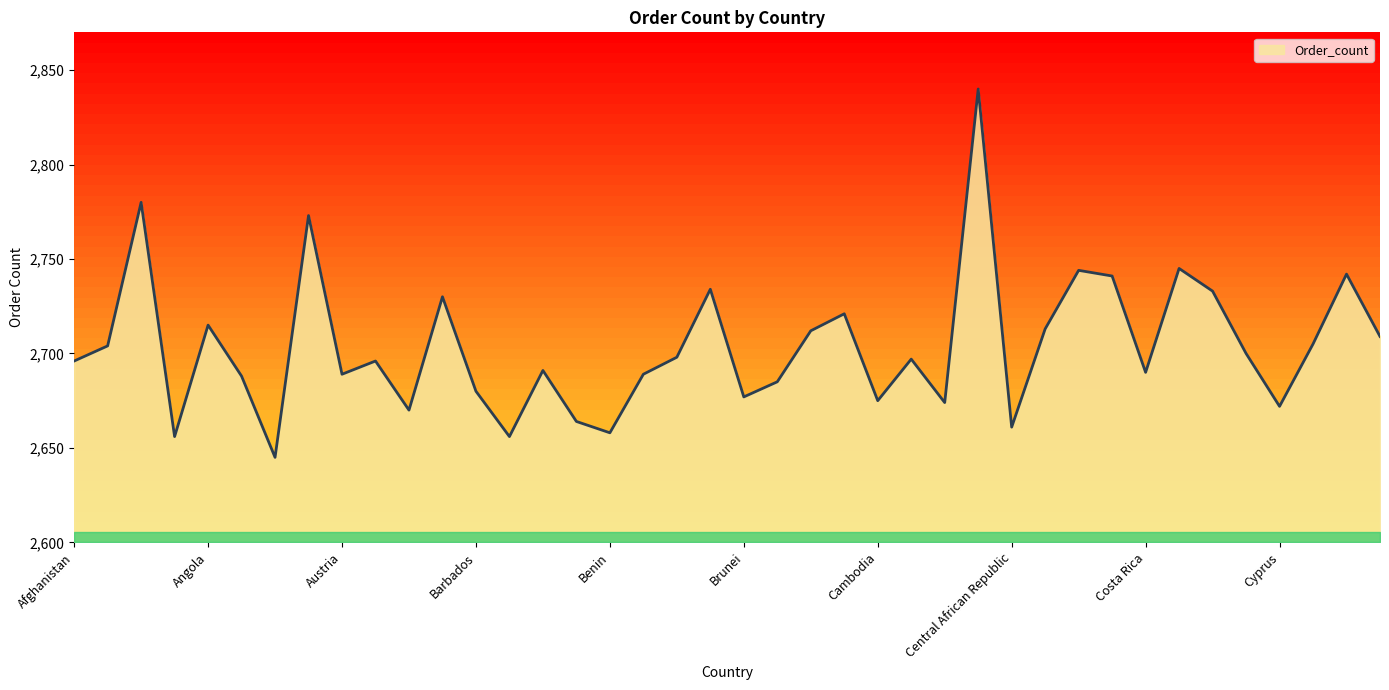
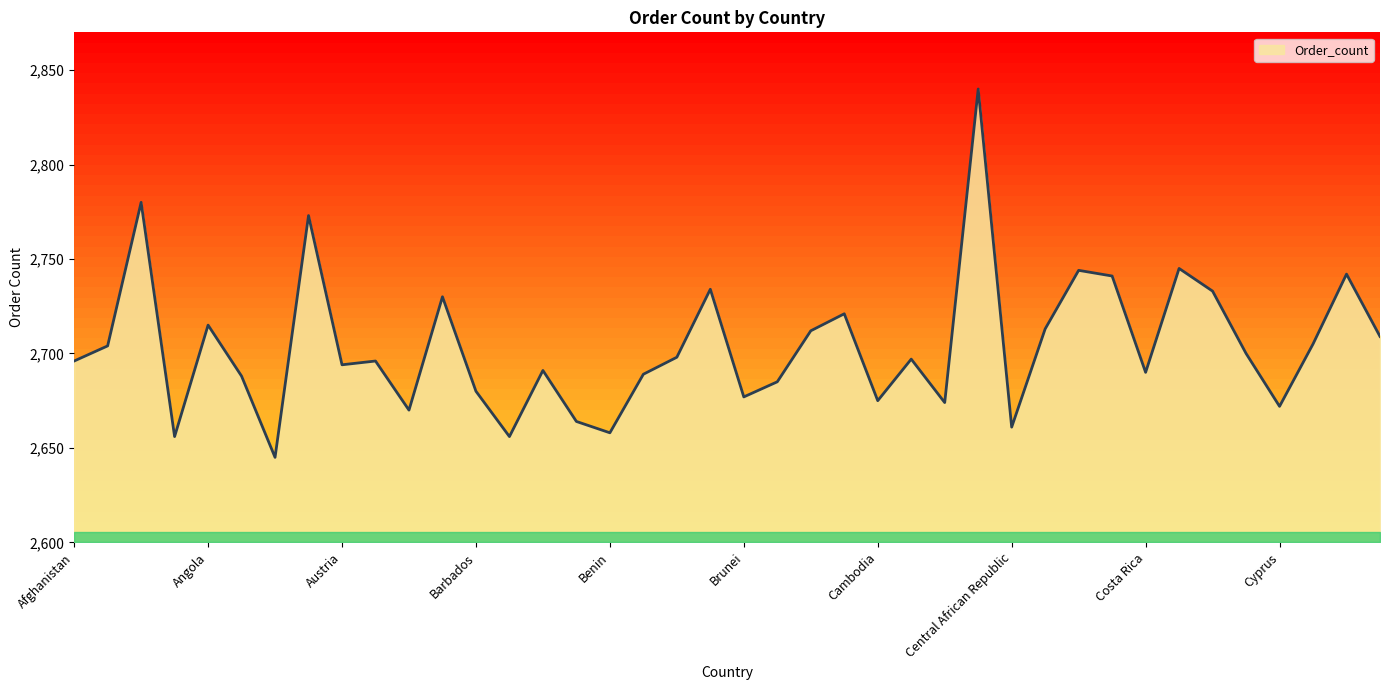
Order_count, Austria: 2,689 -> 2,694
